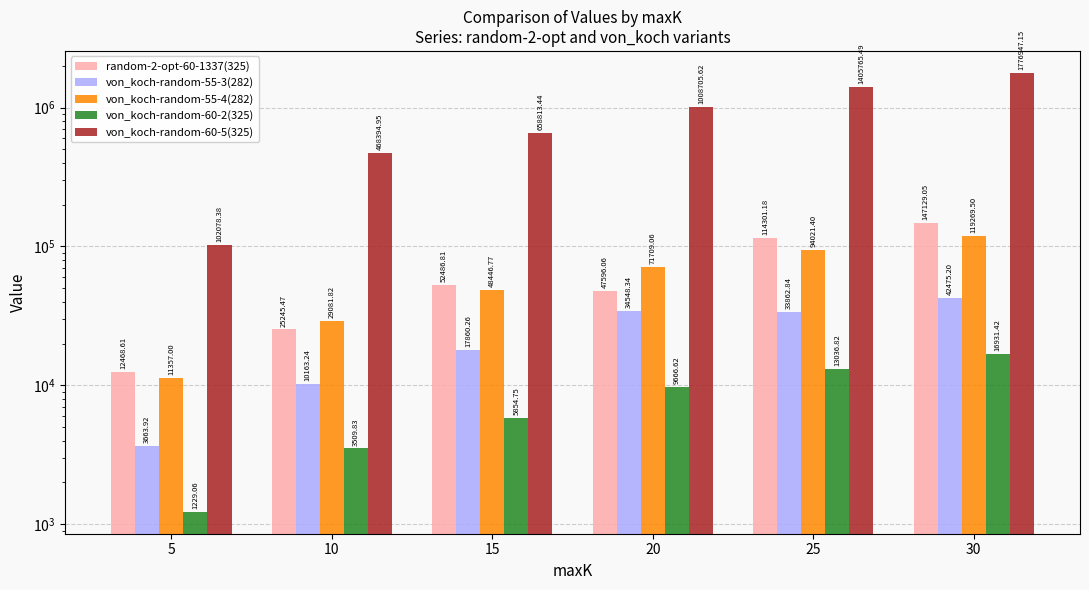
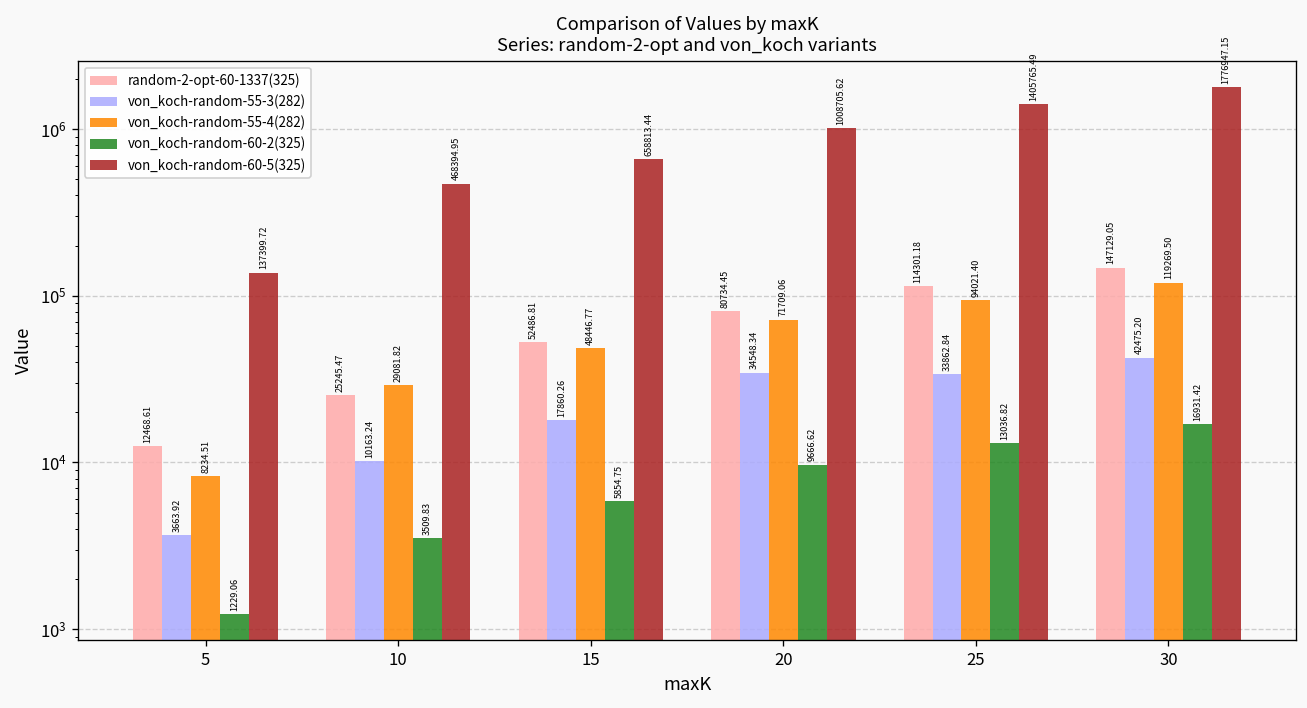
von_koch-random-55-4(282), 5: 11357.00 -> 8234.51
von_koch-random-60-5(325), 5: 102078.38 -> 137399.72
random-2-opt-60-1337(325), 20: 47596.06 -> 80734.45
